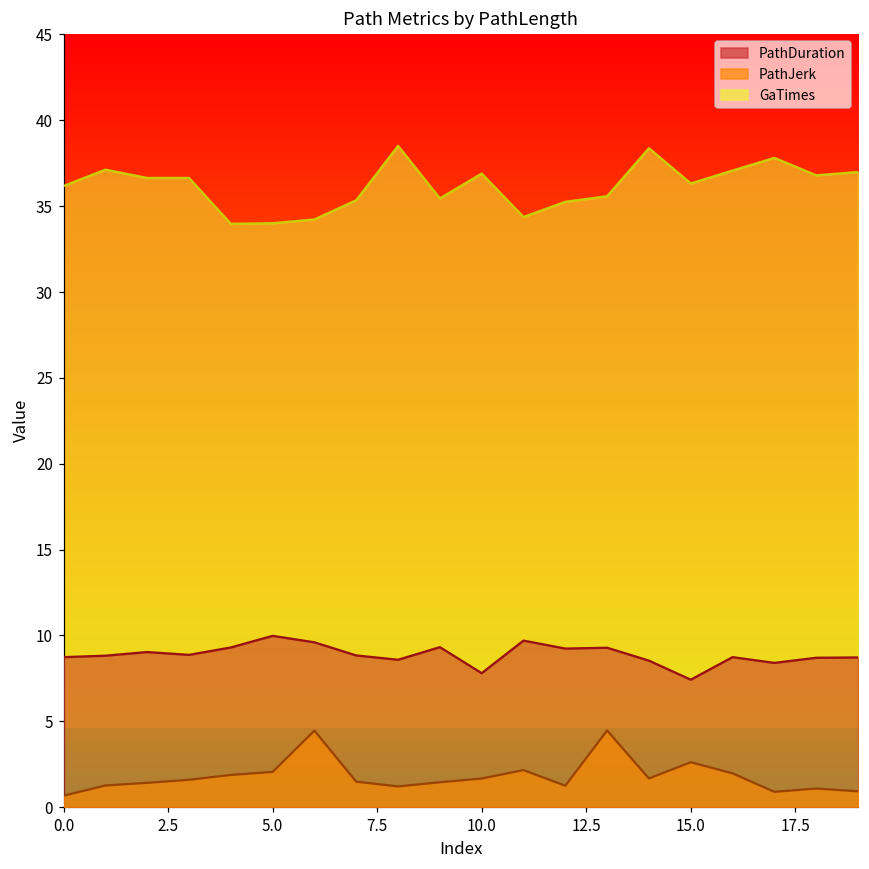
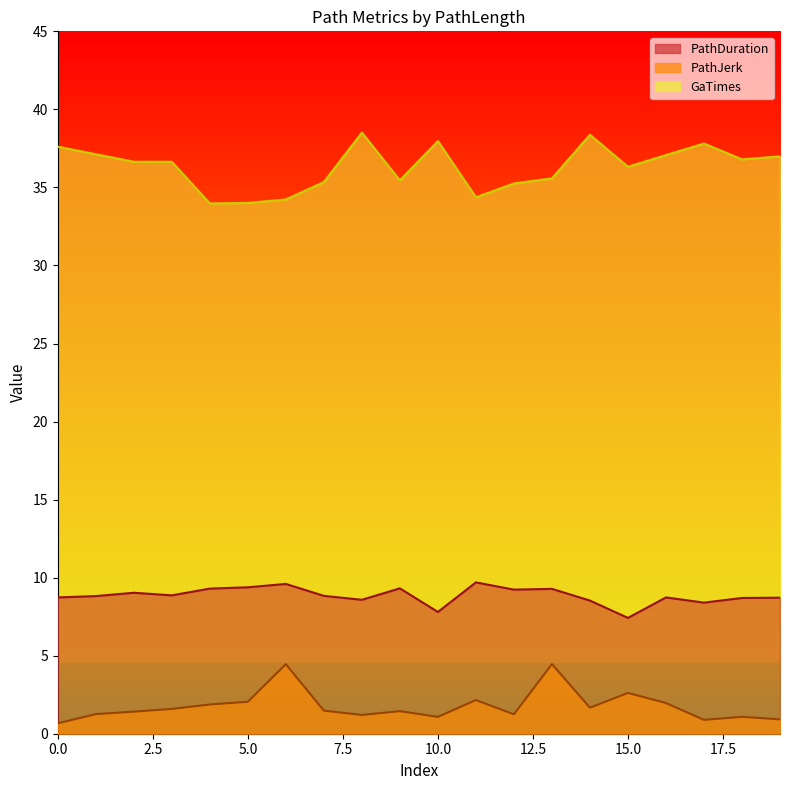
GaTimes, 0.0: 36.2 -> 37.6
PathDuration, 5.0: 10.0 -> 9.4
GaTimes, 10.0: 36.9 -> 38.0
PathJerk, 10.0: 1.7 -> 1.1
